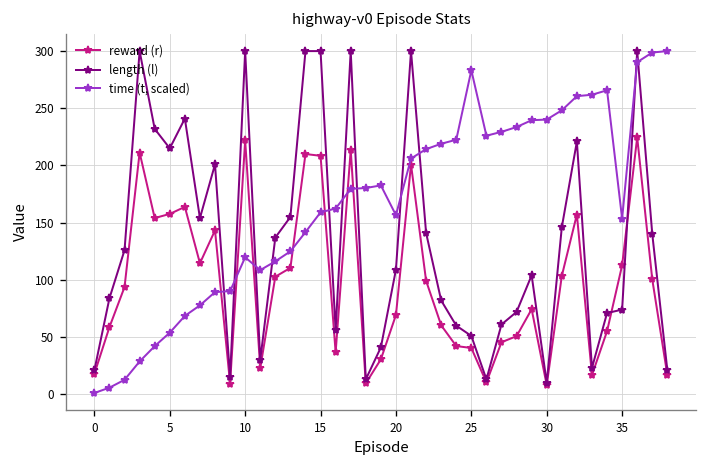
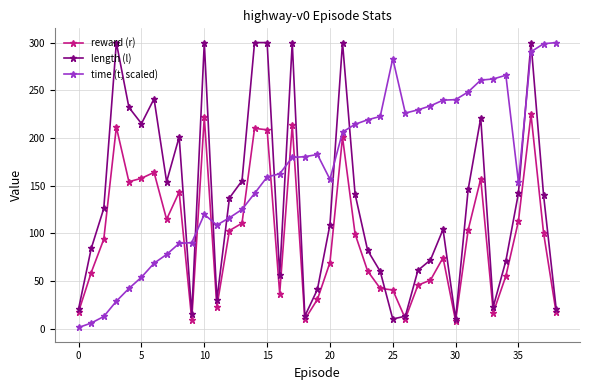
length (l), 25: 50 -> 10
length (l), 35: 70 -> 140
